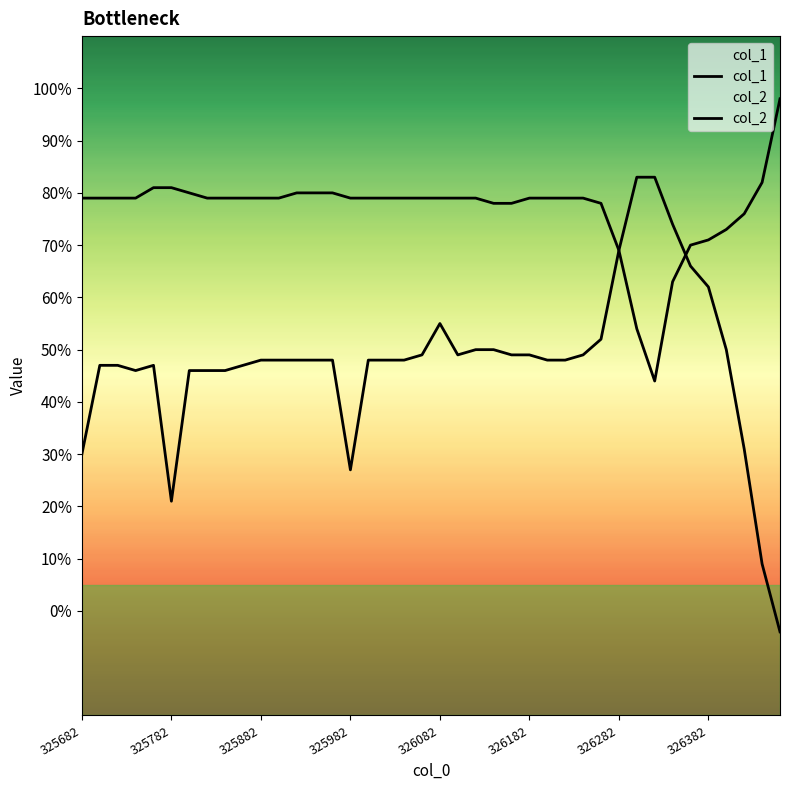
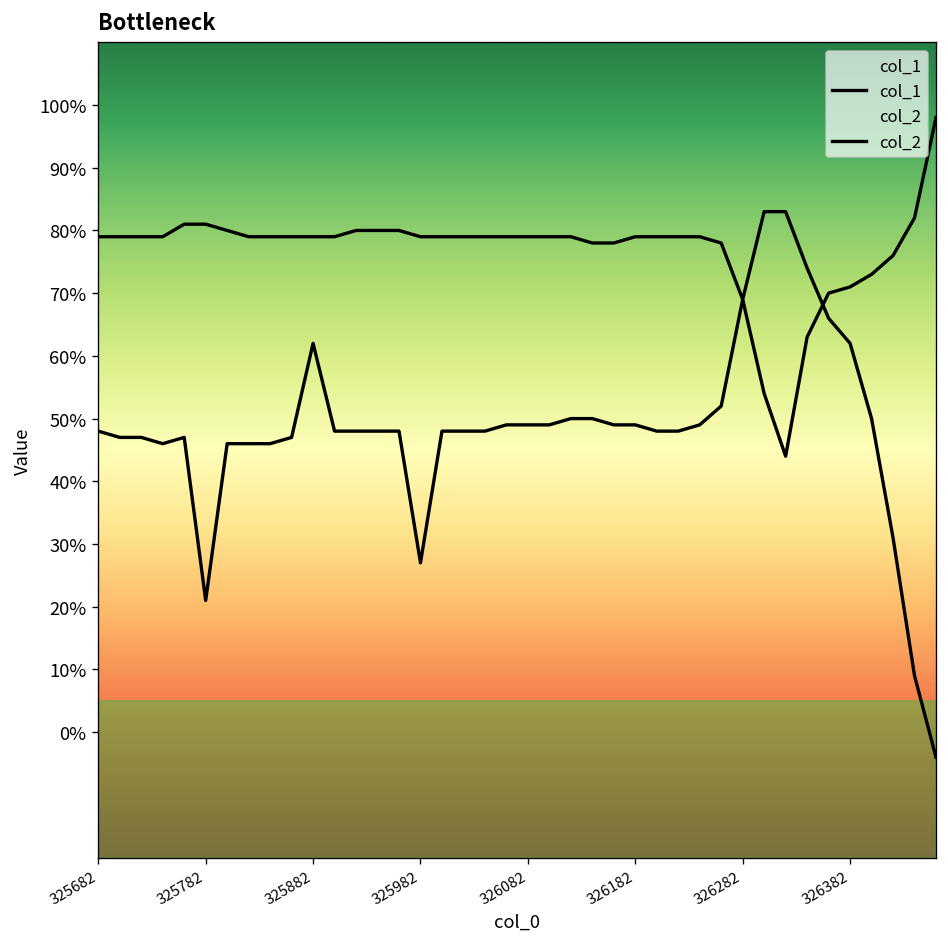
col_2, 325682: 30% -> 48%
col_2, 325882: 48% -> 62%
col_2, 326082: 55% -> 49%
